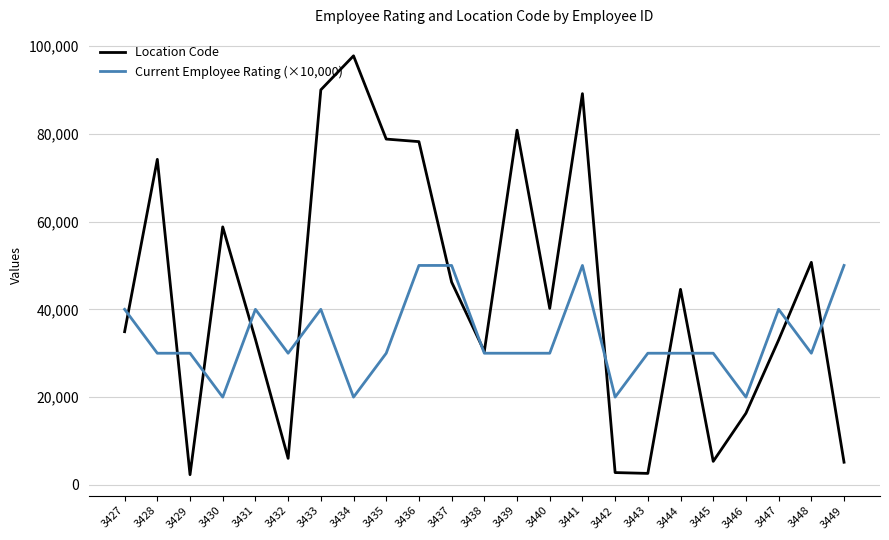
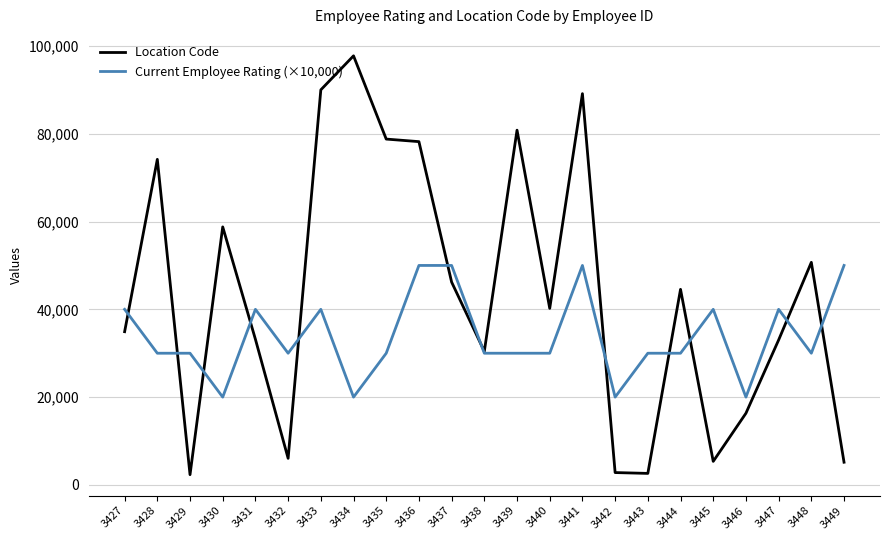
Current Employee Rating (×10,000), 3445: 30,000 -> 40,000
